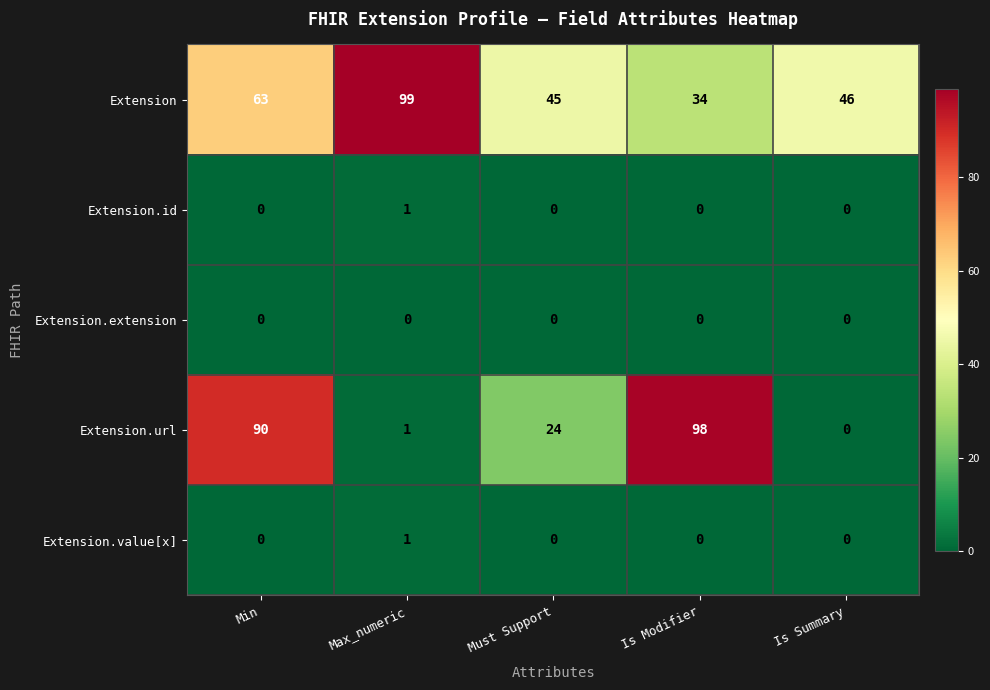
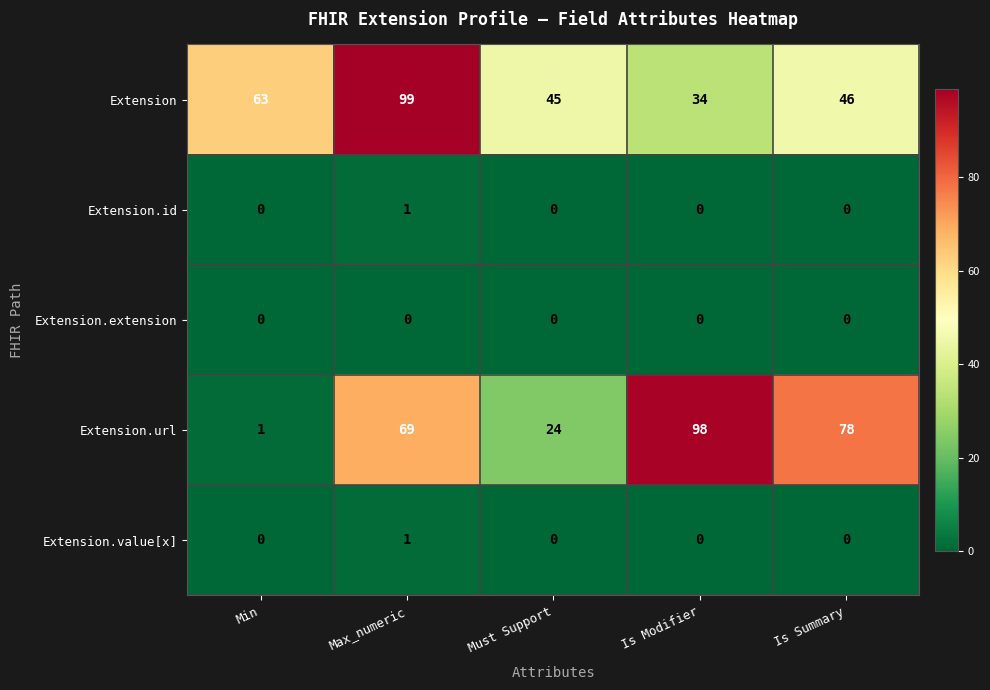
Extension.url, Min: 90 -> 1
Extension.url, Max_numeric: 1 -> 69
Extension.url, Is Summary: 0 -> 78
